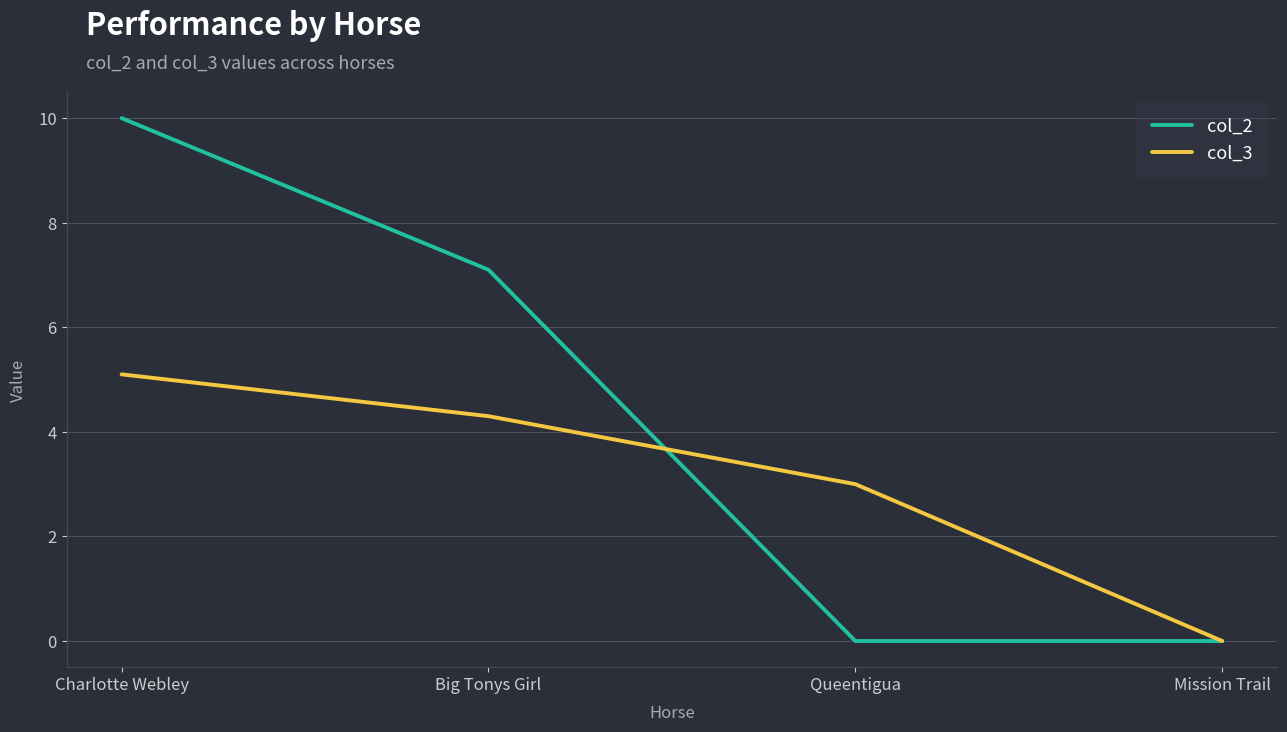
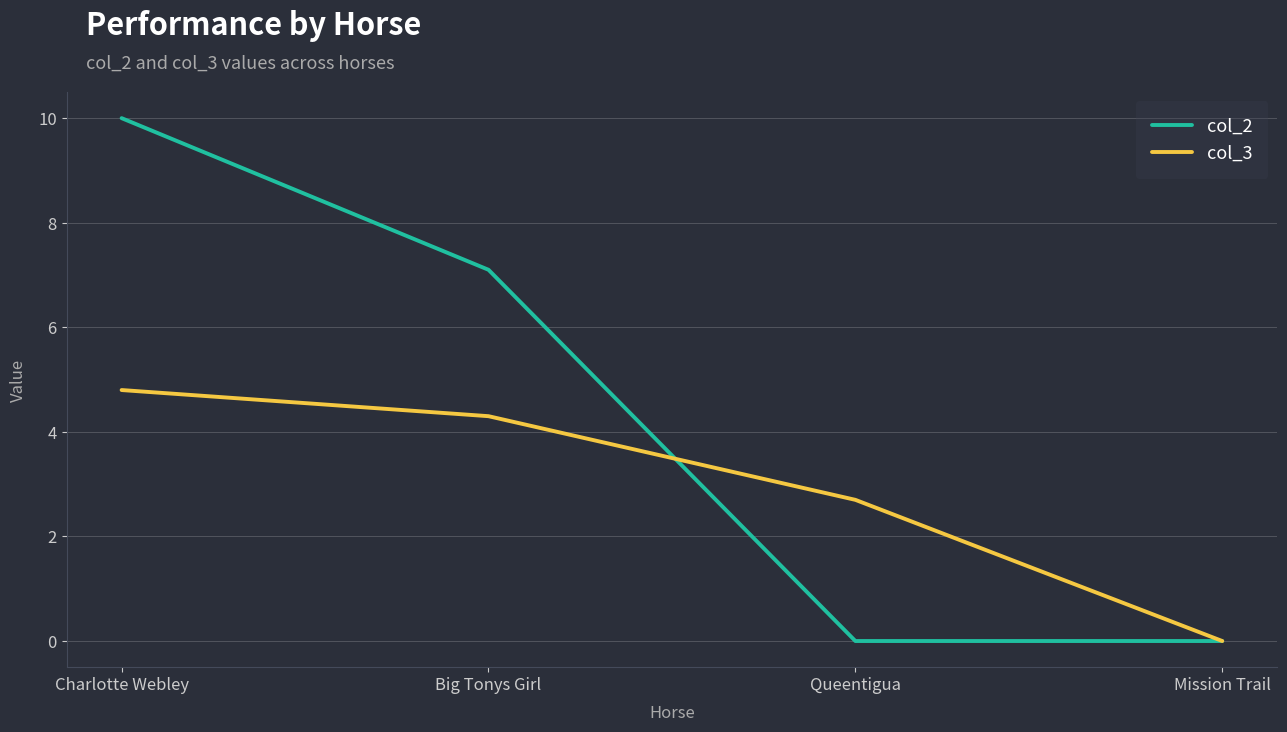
col_3, Charlotte Webley: 5.1 -> 4.8
col_3, Queentigua: 3.0 -> 2.7
